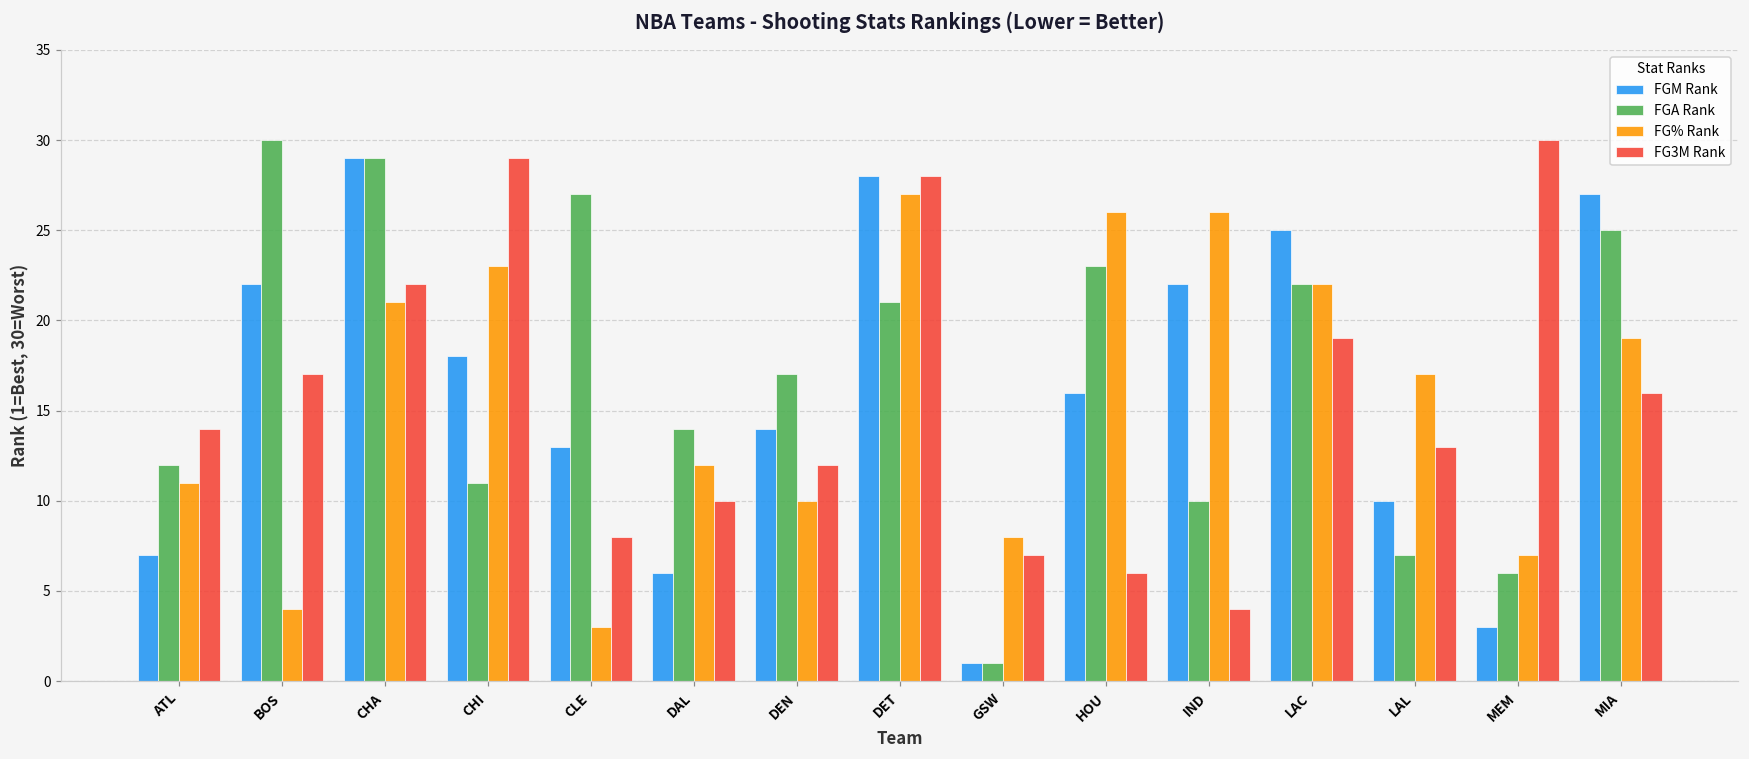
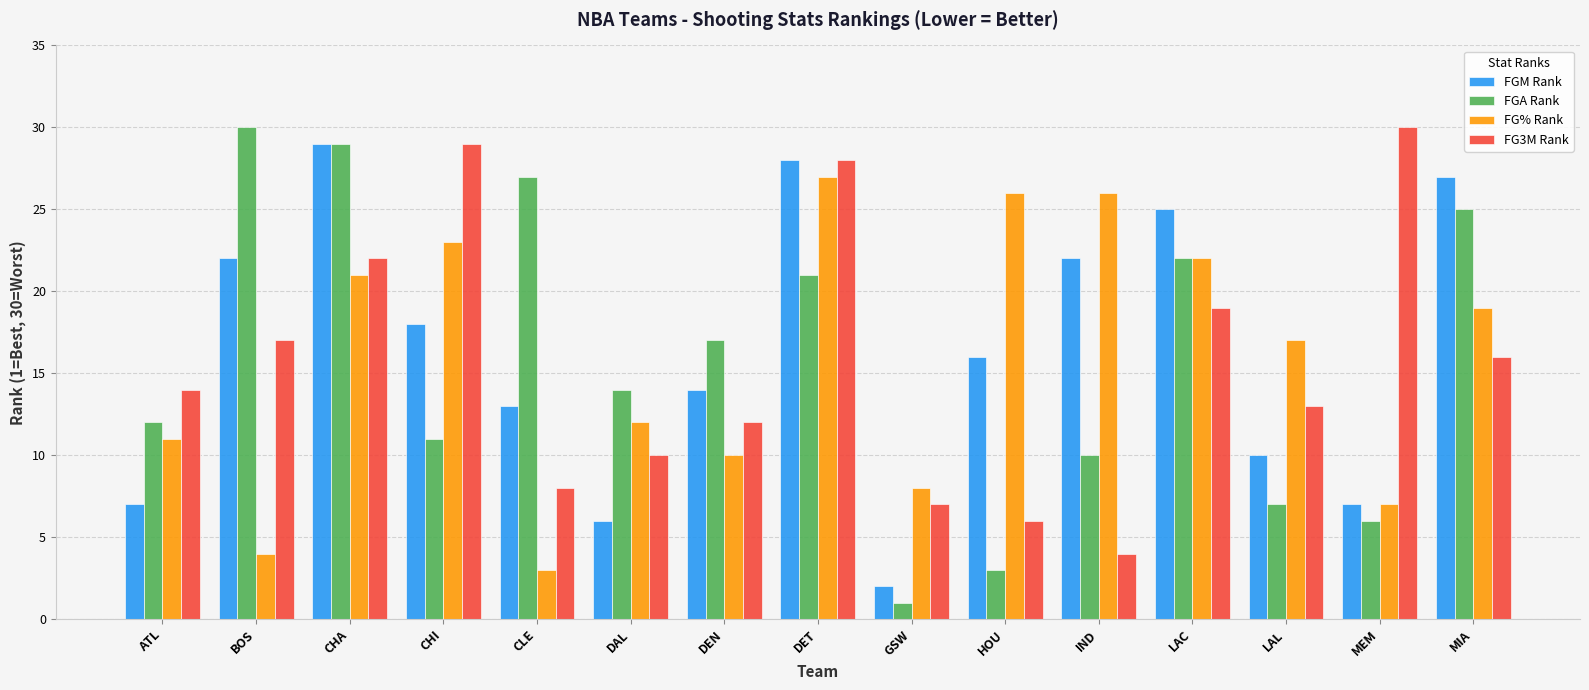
FGM Rank, GSW: 1 -> 2
FGA Rank, HOU: 23 -> 3
FGM Rank, MEM: 3 -> 7
